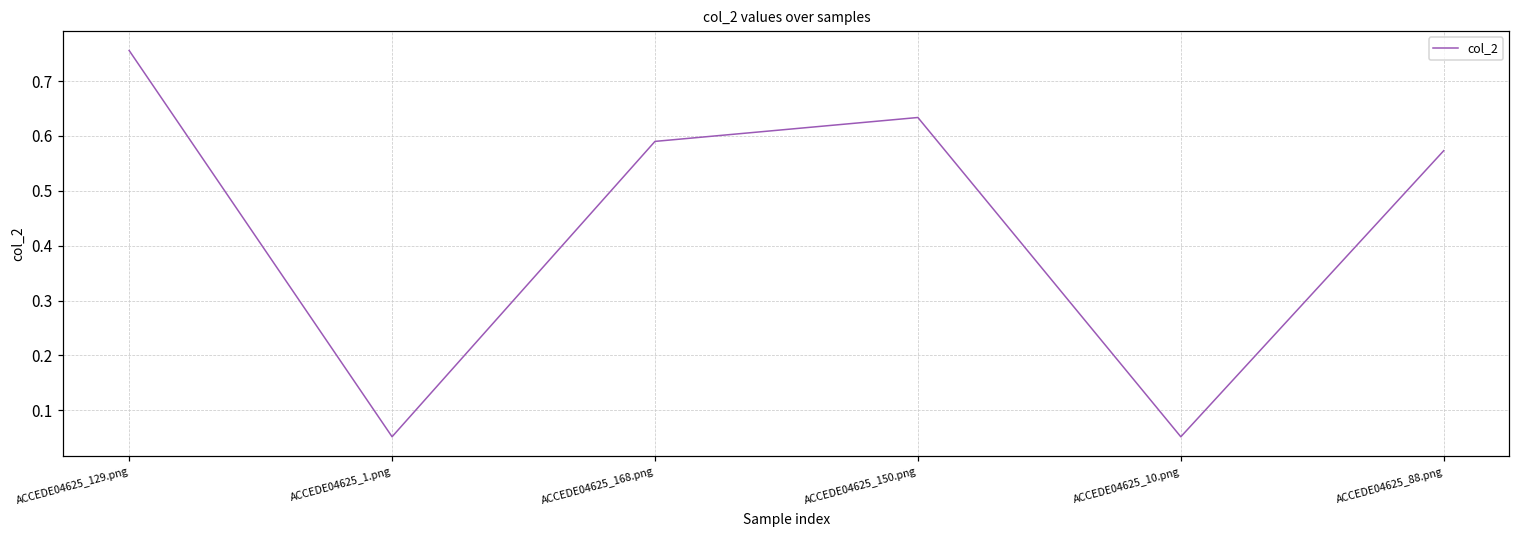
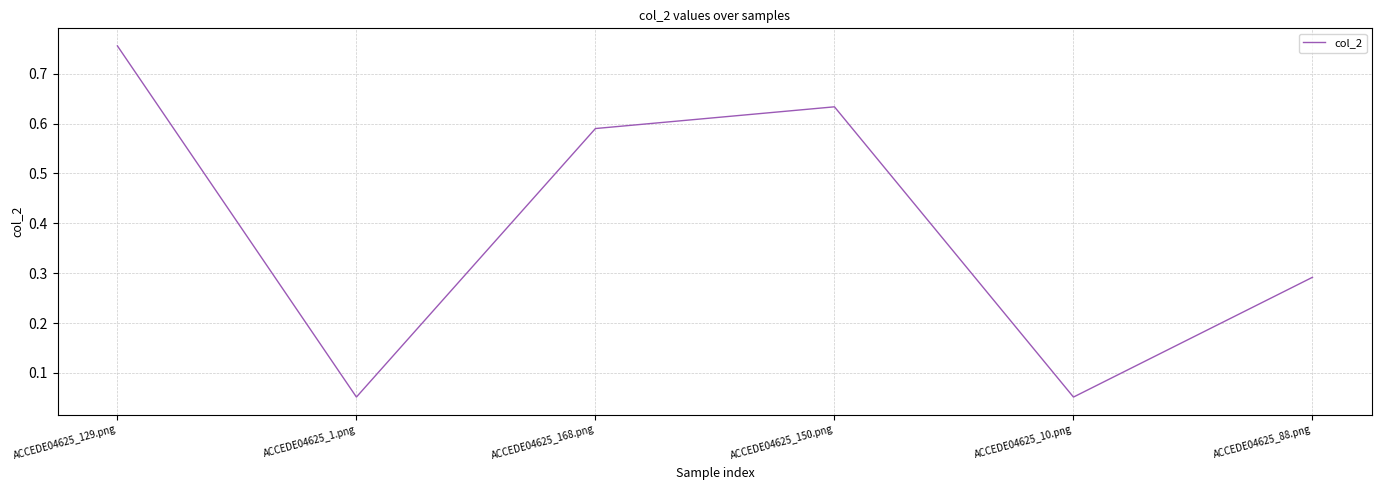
ACCEDE04625_88.png: 0.57 -> 0.29
